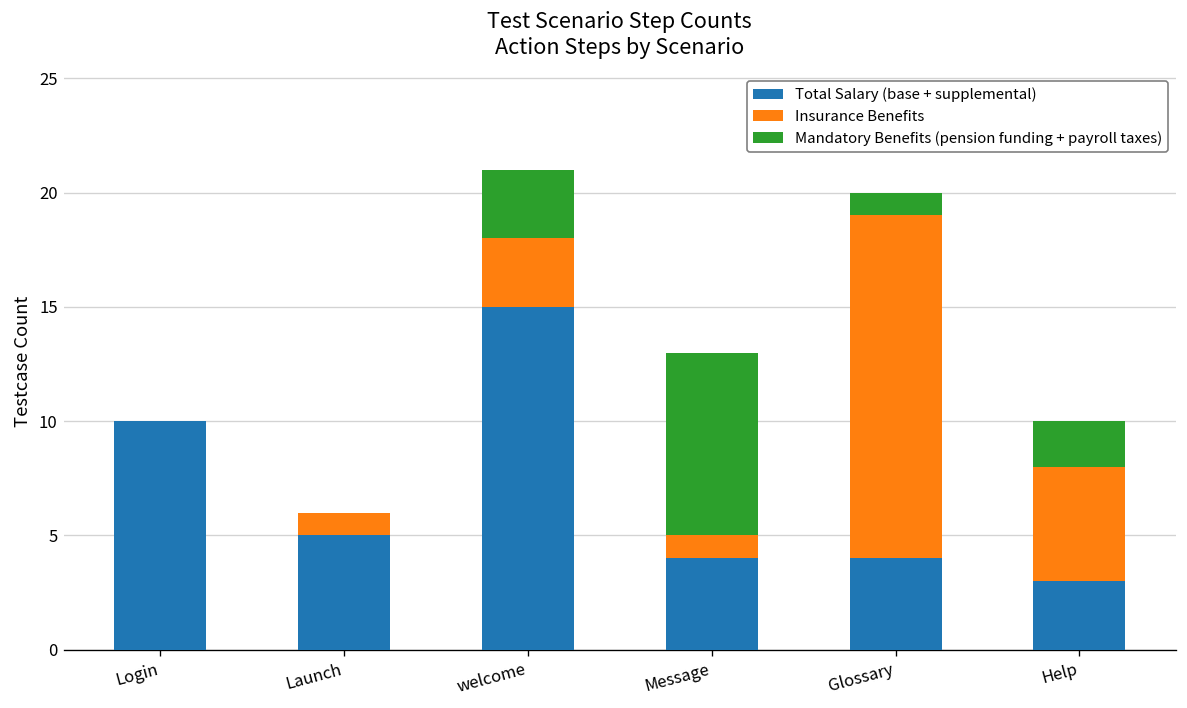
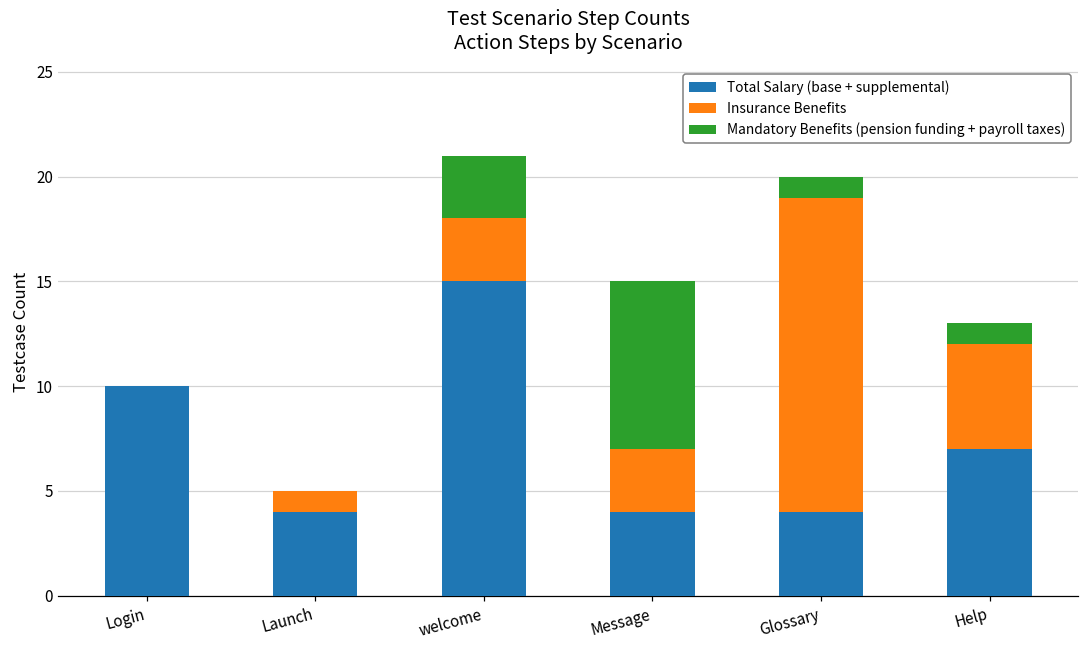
Total Salary (base + supplemental), Launch: 5 -> 4
Insurance Benefits, Message: 1 -> 3
Total Salary (base + supplemental), Help: 3 -> 7
Mandatory Benefits (pension funding + payroll taxes), Help: 2 -> 1
